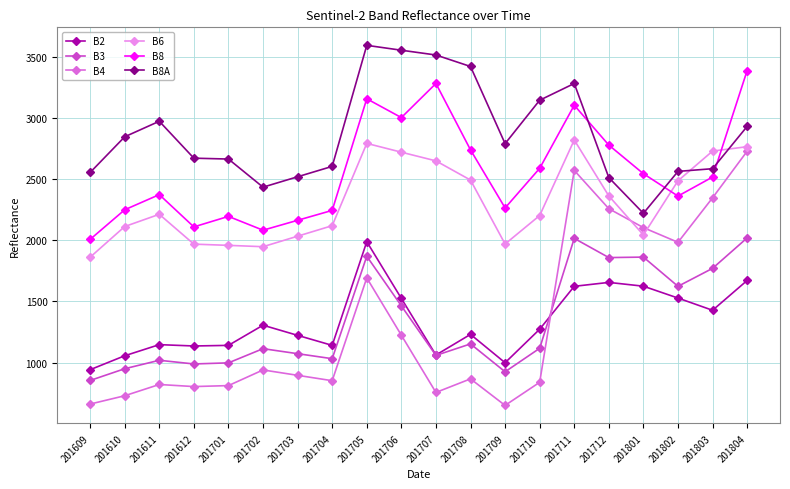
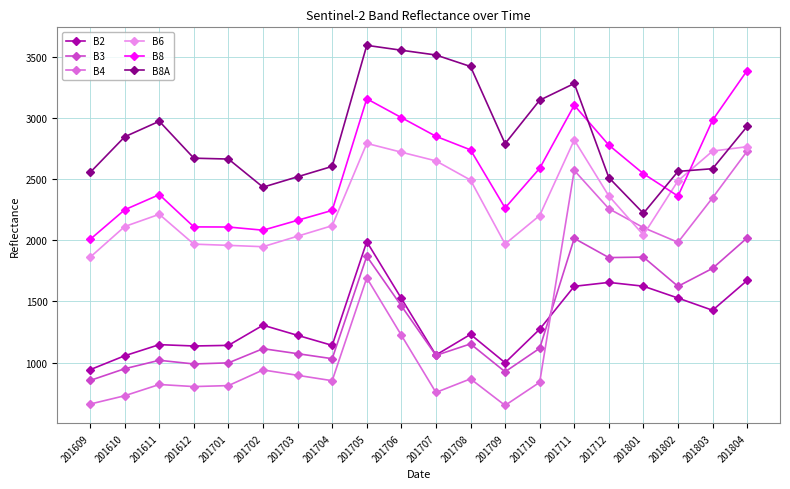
B8, 201701: 2200 -> 2110
B8, 201707: 3280 -> 2850
B8, 201803: 2520 -> 2980
